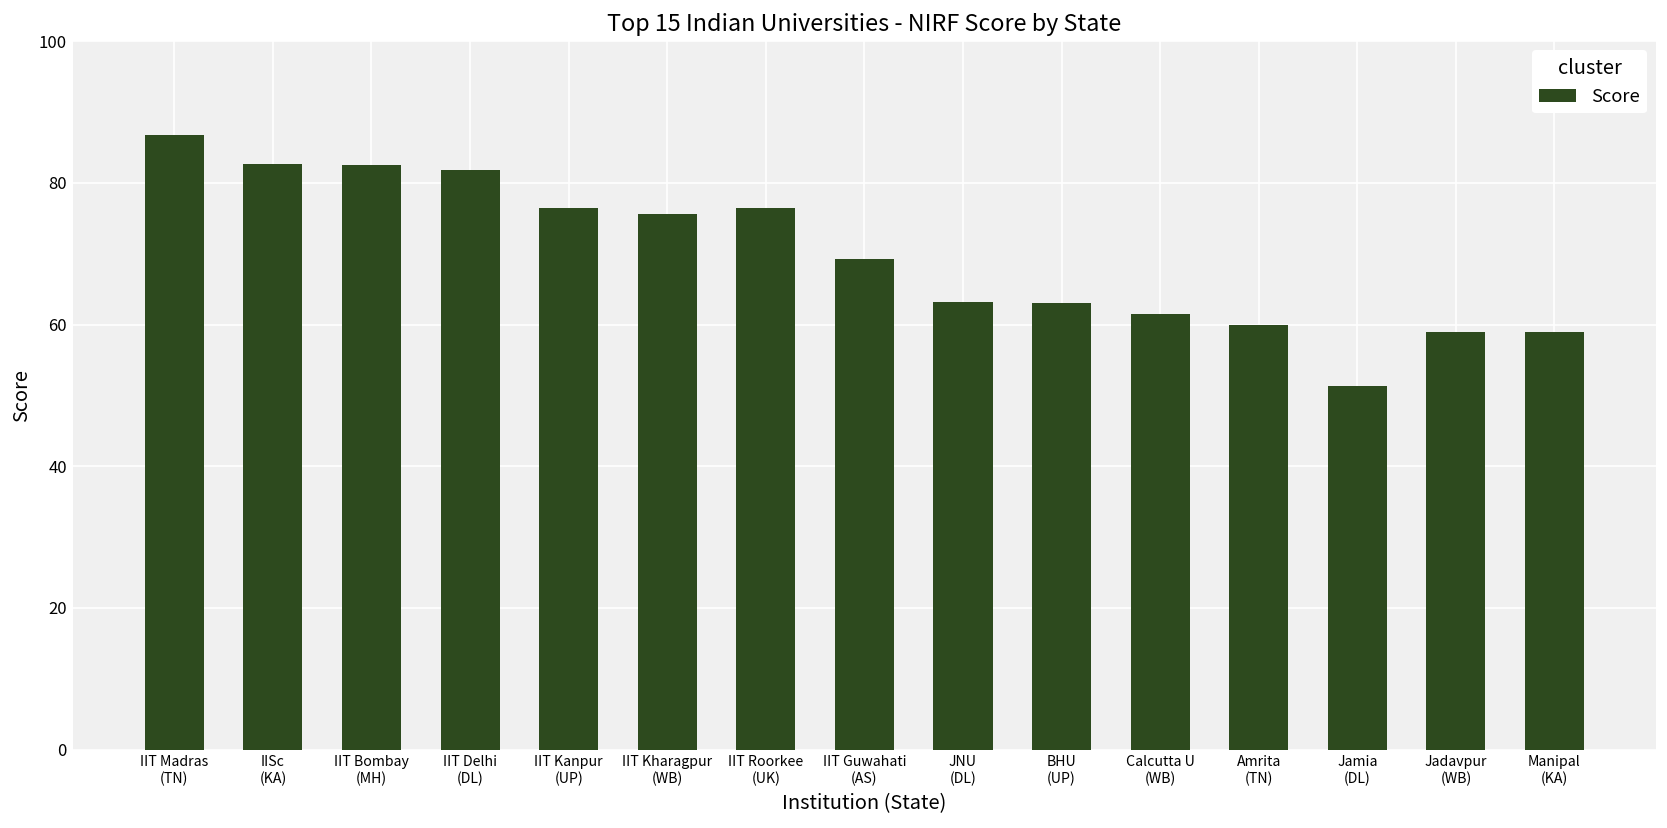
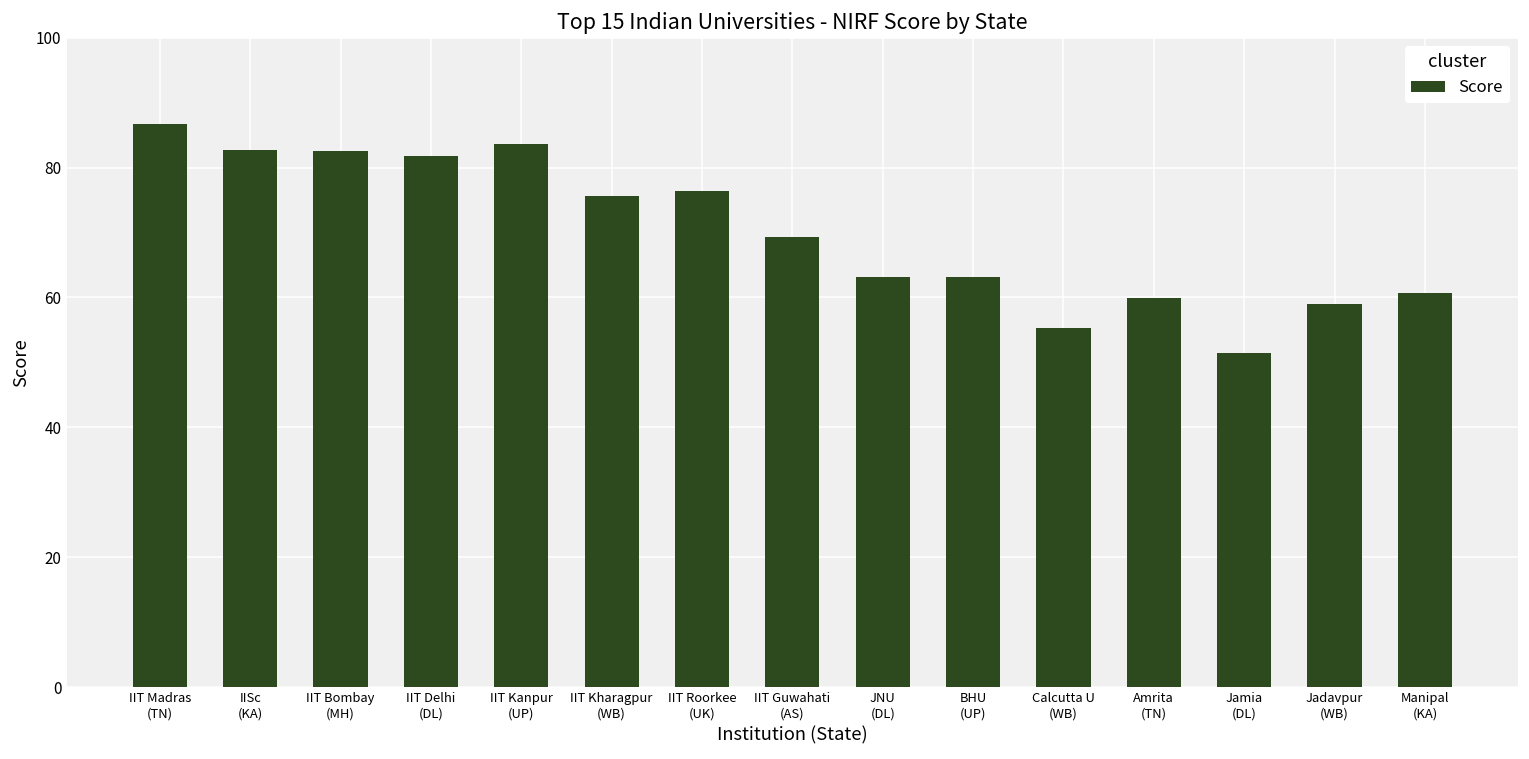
IIT Kanpur (UP): 77 -> 84
Calcutta U (WB): 61 -> 55
Manipal (KA): 59 -> 61
